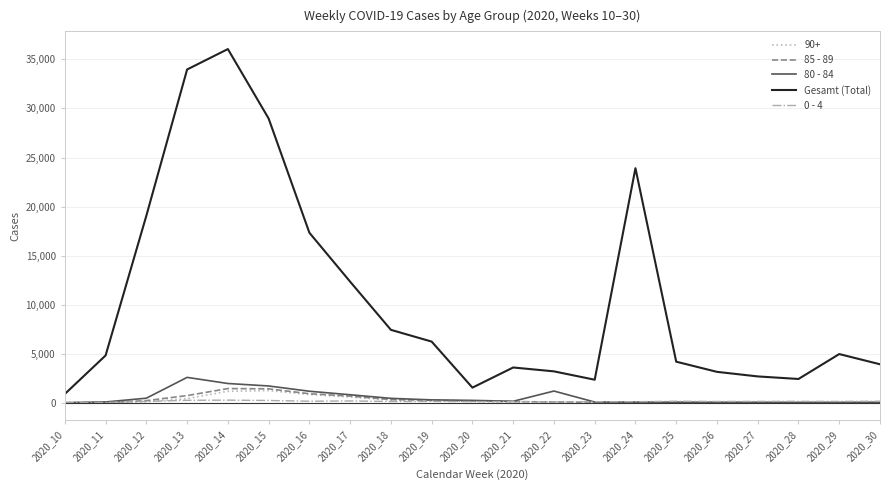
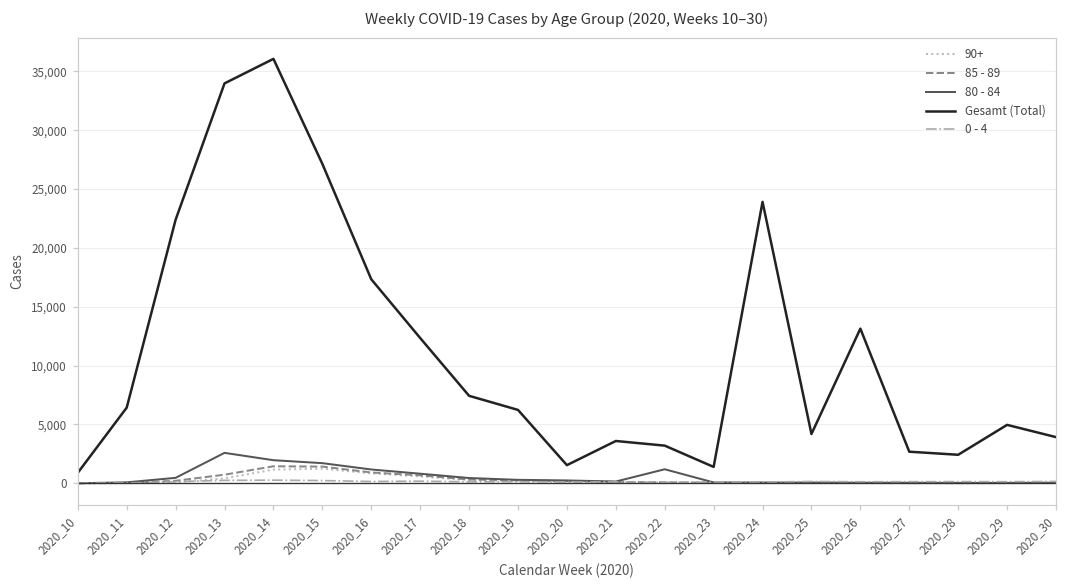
Gesamt (Total), 2020_11: 5,000 -> 6,000
Gesamt (Total), 2020_12: 19,000 -> 22,000
Gesamt (Total), 2020_15: 29,000 -> 27,000
Gesamt (Total), 2020_23: 2,000 -> 1,000
Gesamt (Total), 2020_26: 3,000 -> 13,000
